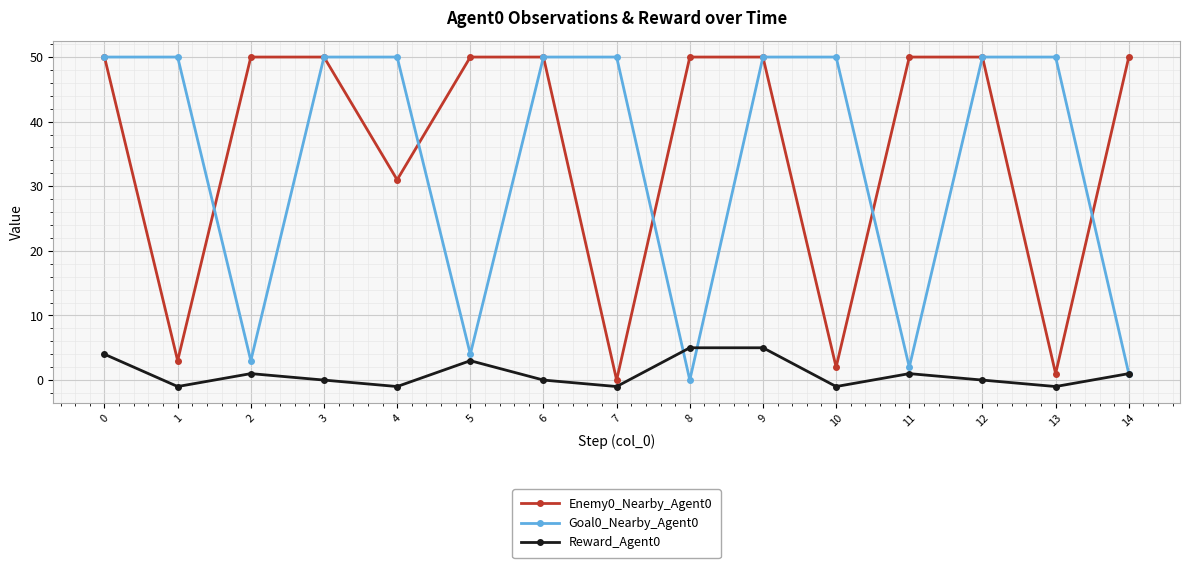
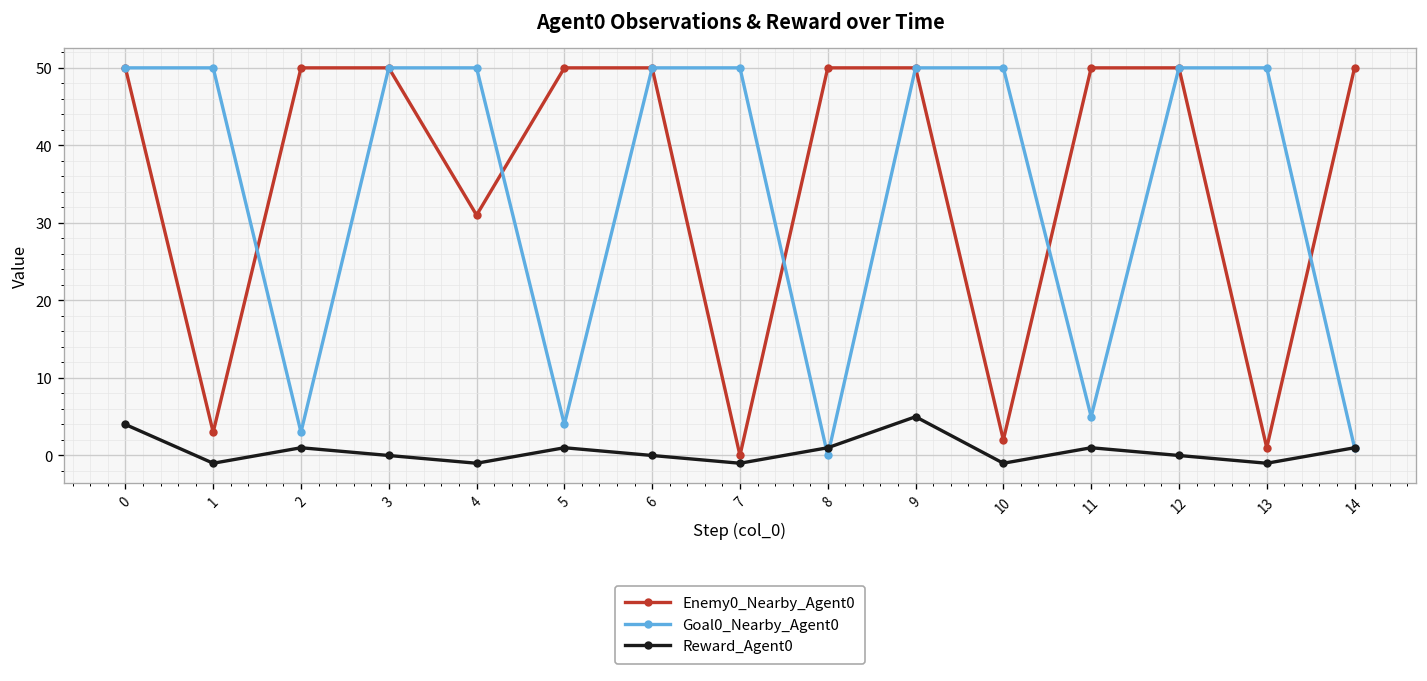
Reward_Agent0, 5: 3 -> 1
Reward_Agent0, 8: 5 -> 1
Goal0_Nearby_Agent0, 11: 2 -> 5
